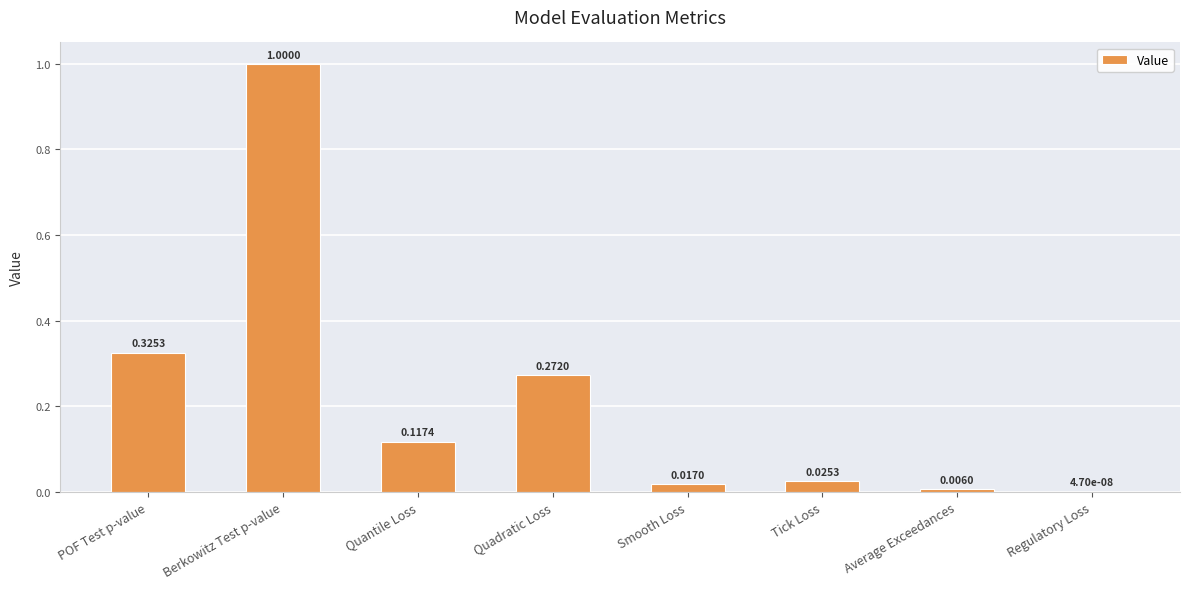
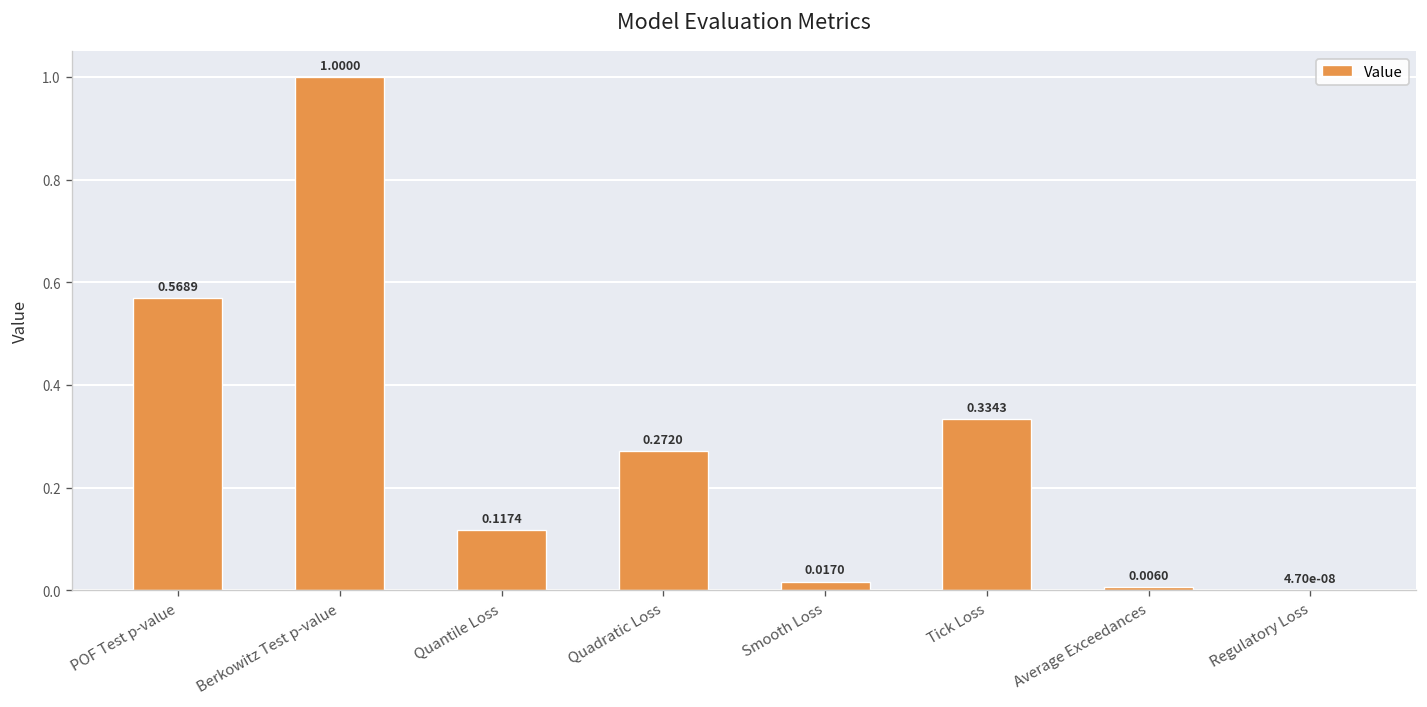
POF Test p-value: 0.3253 -> 0.5689
Tick Loss: 0.0253 -> 0.3343
